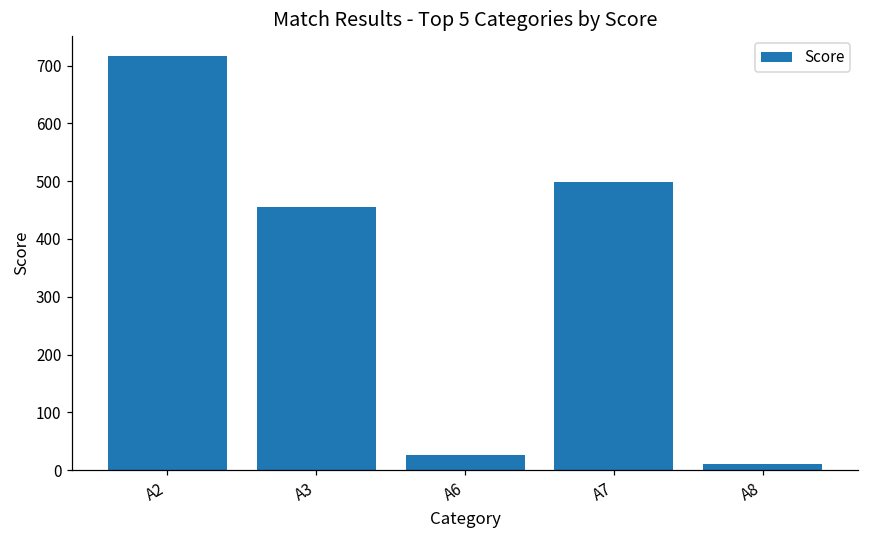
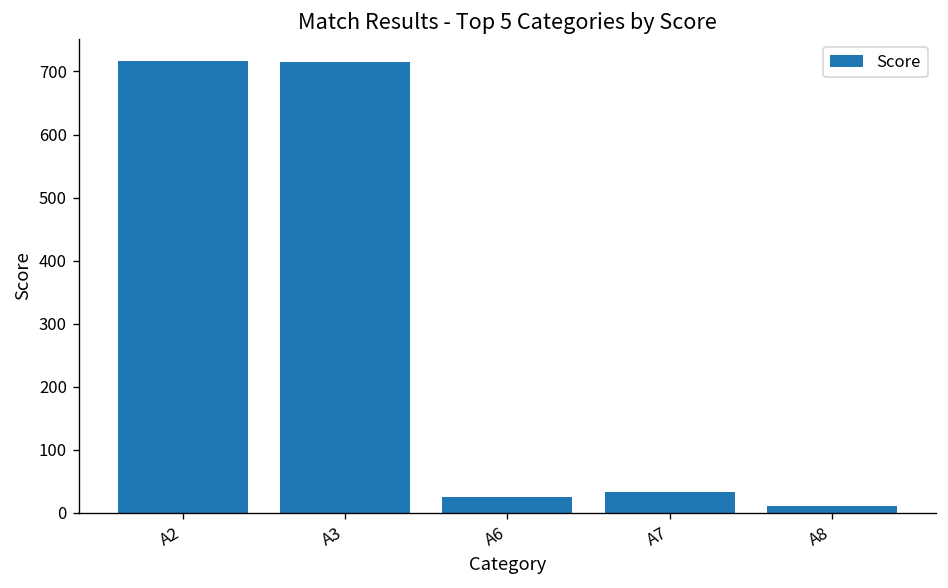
A3: 460 -> 720
A7: 500 -> 30
